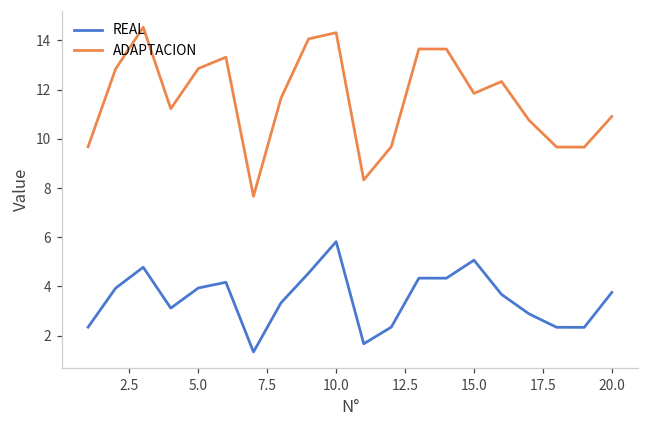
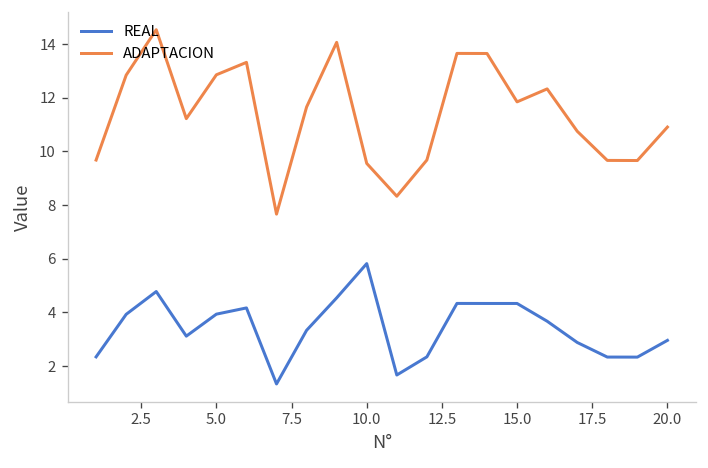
ADAPTACION, 10.0: 14.3 -> 9.6
REAL, 15.0: 5.1 -> 4.3
REAL, 20.0: 3.8 -> 3.0
